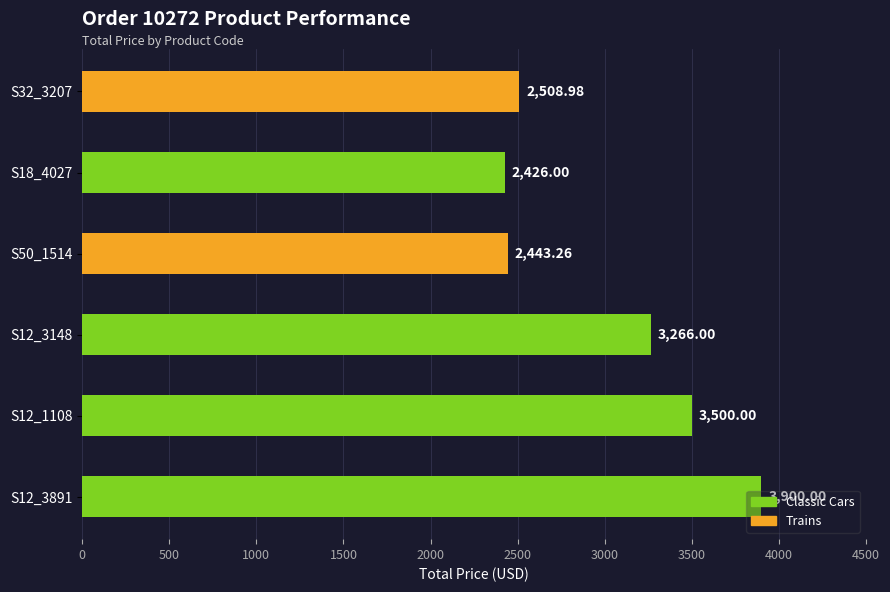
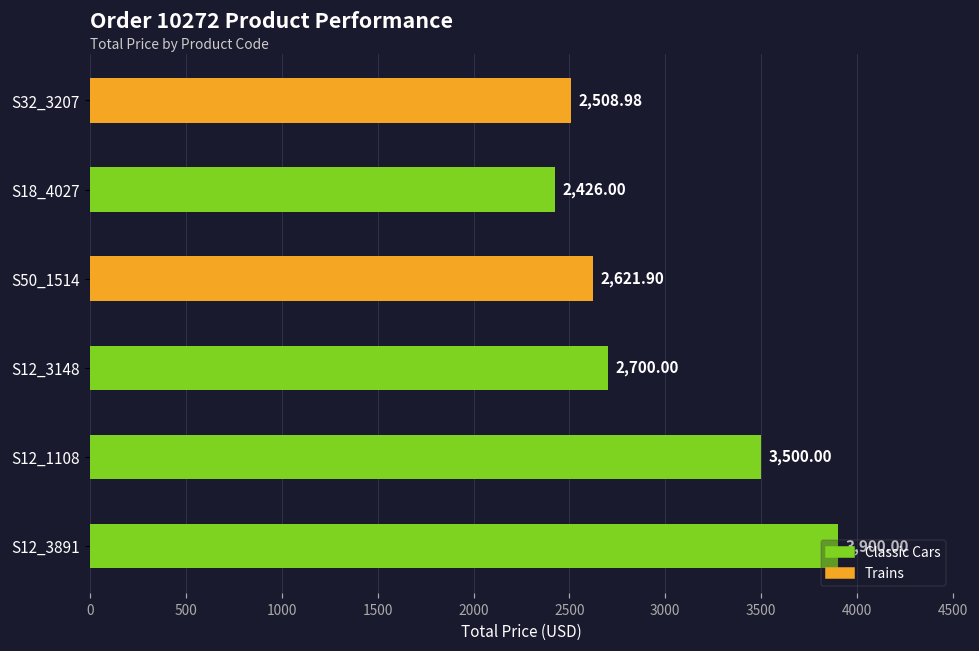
S50_1514: 2,443.26 -> 2,621.90
S12_3148: 3,266.00 -> 2,700.00
